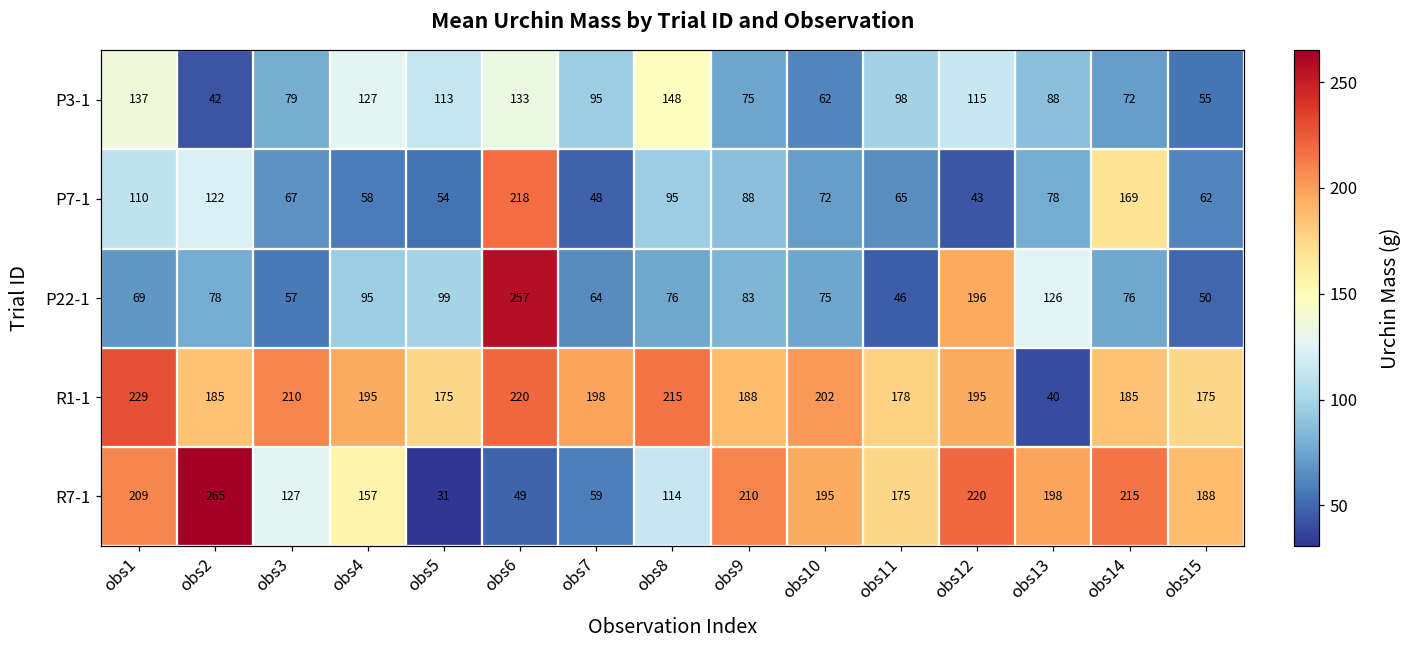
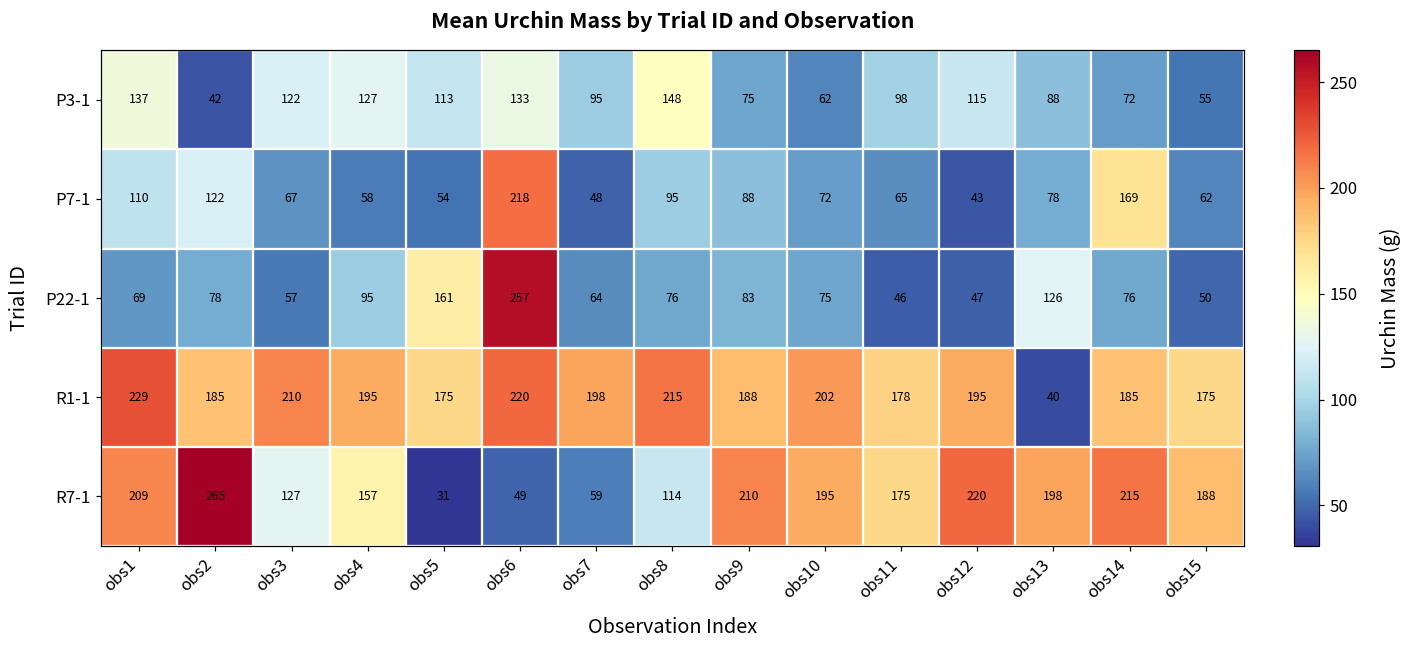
P3-1, obs3: 79 -> 122
P22-1, obs5: 99 -> 161
P22-1, obs12: 196 -> 47
